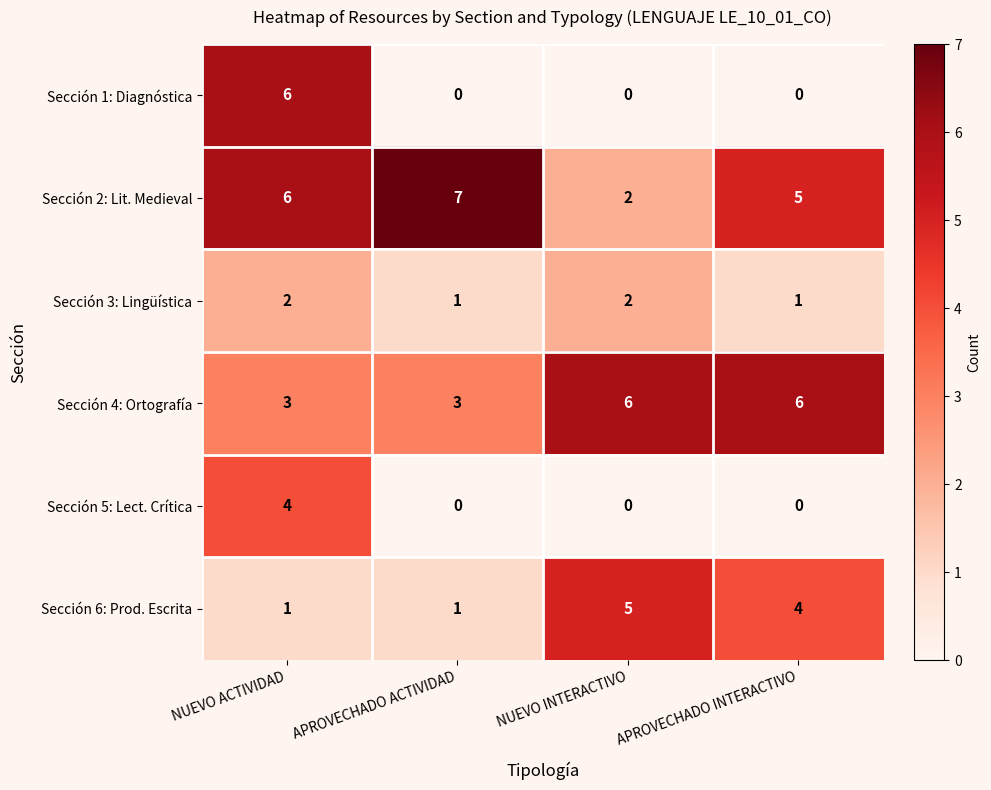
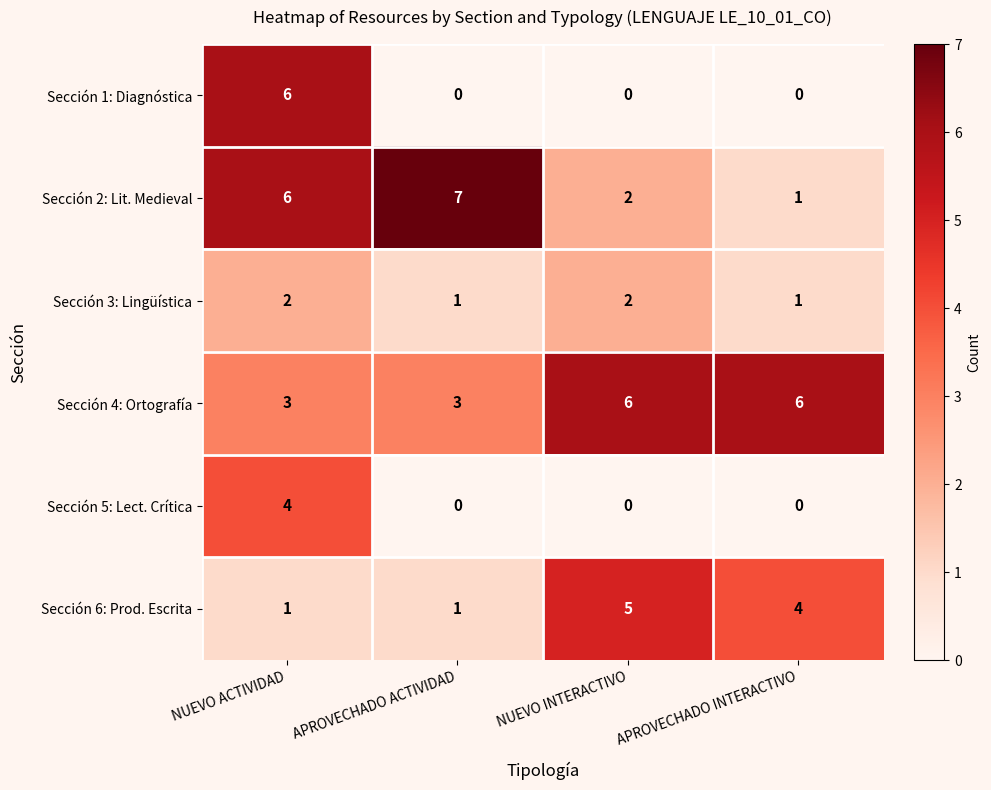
Sección 2: Lit. Medieval, APROVECHADO INTERACTIVO: 5 -> 1
